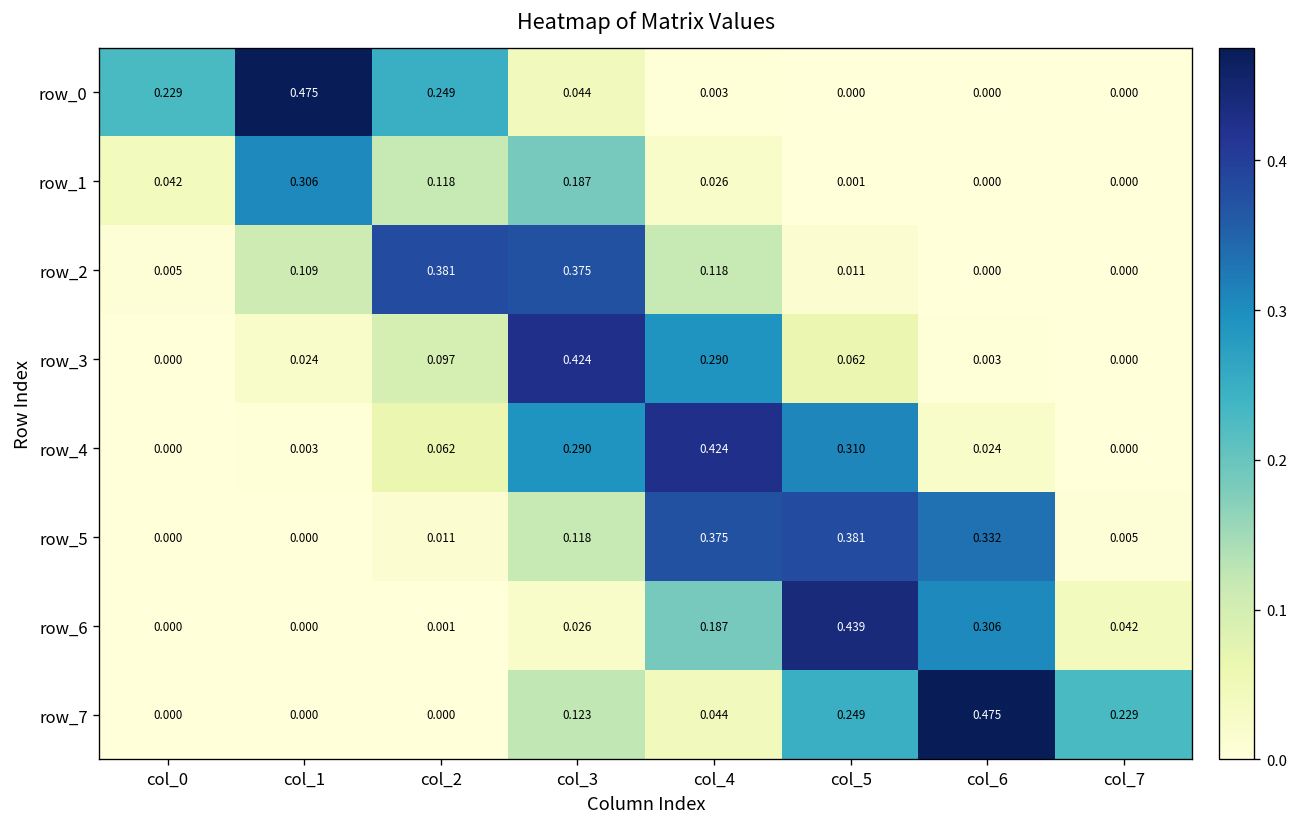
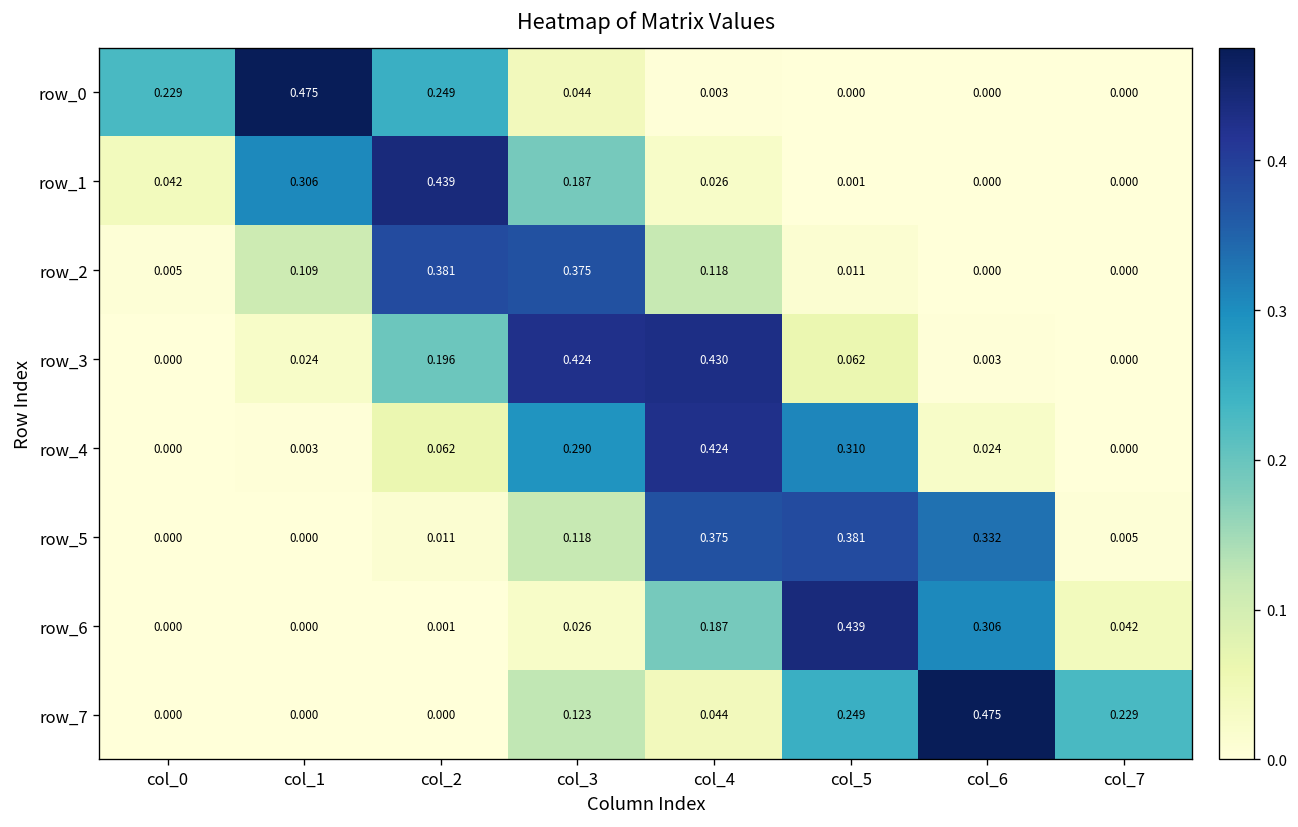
row_1, col_2: 0.118 -> 0.439
row_3, col_2: 0.097 -> 0.196
row_3, col_4: 0.290 -> 0.430
